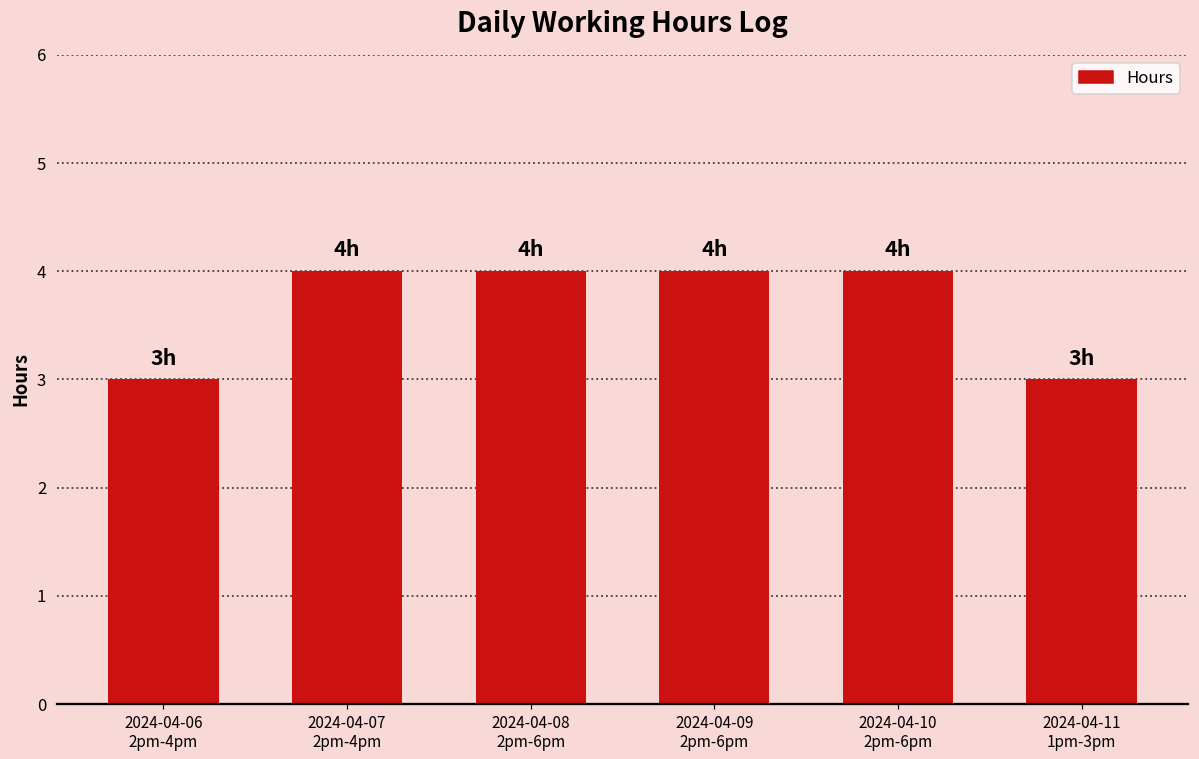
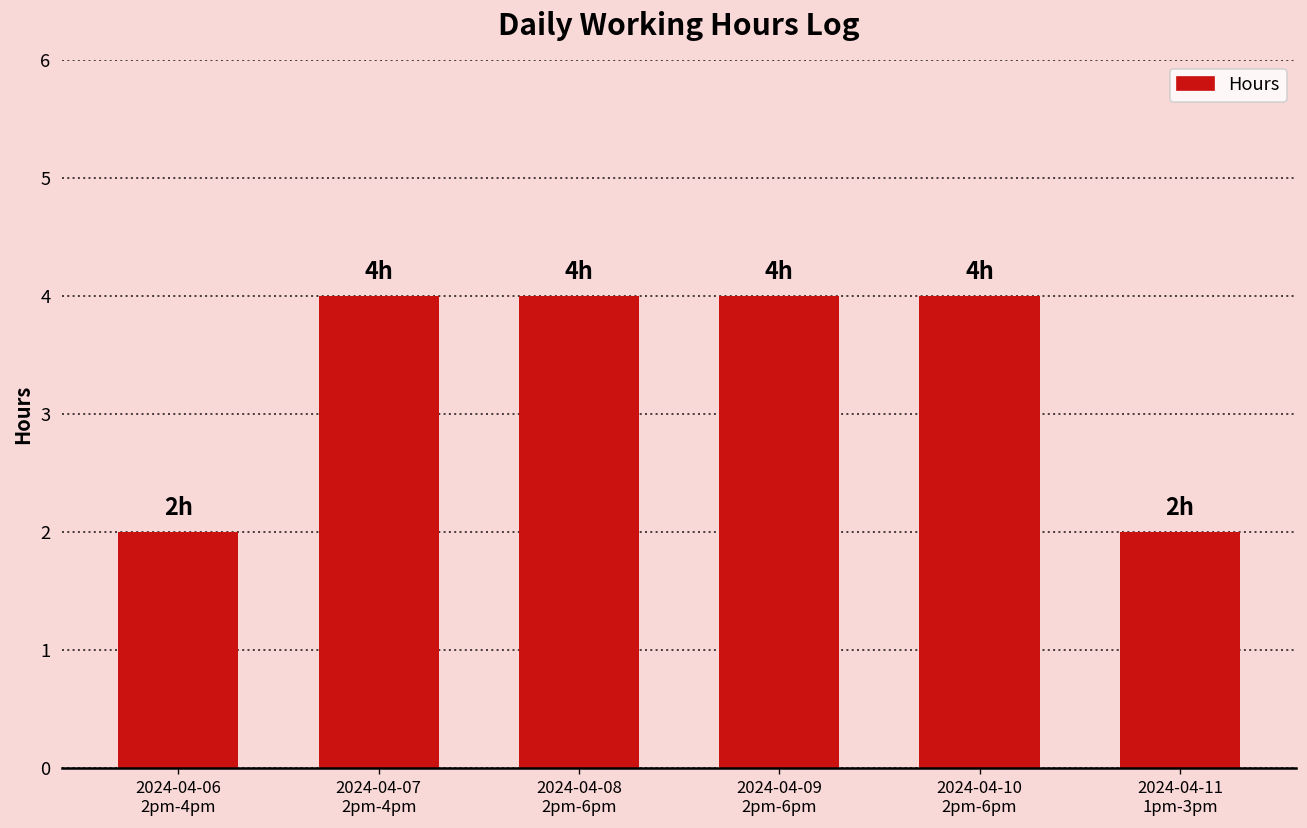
2024-04-06 2pm-4pm: 3h -> 2h
2024-04-11 1pm-3pm: 3h -> 2h
